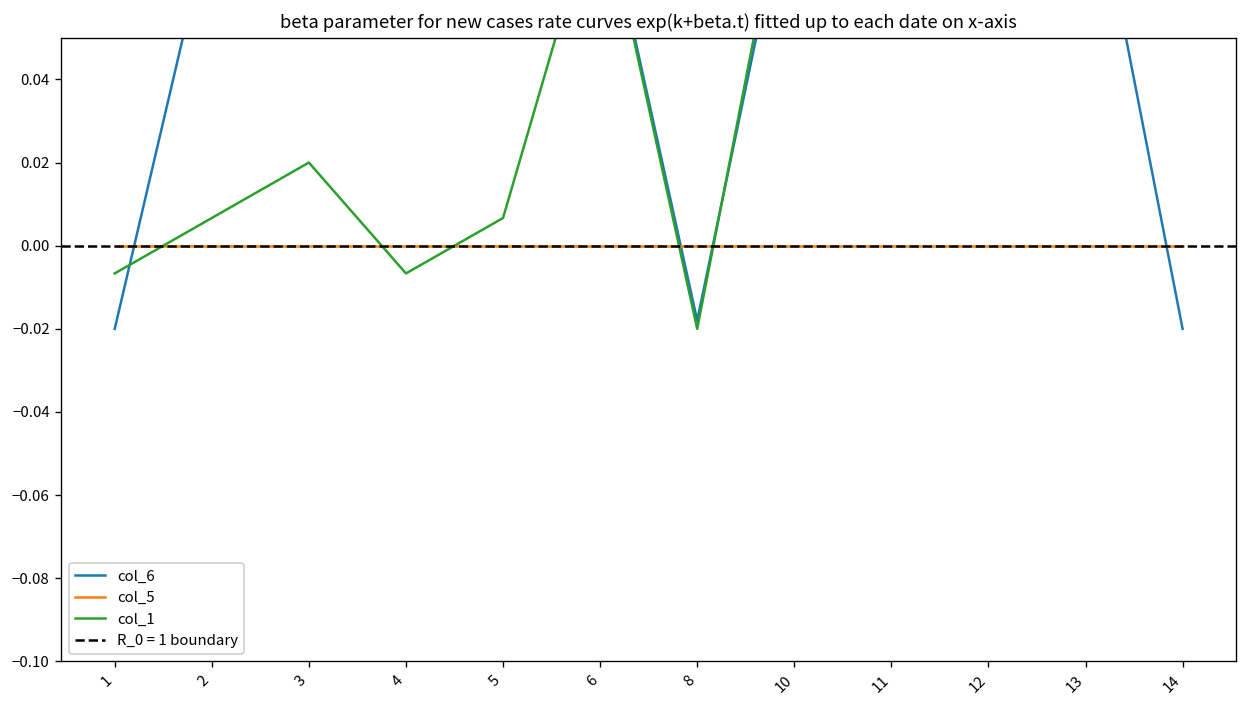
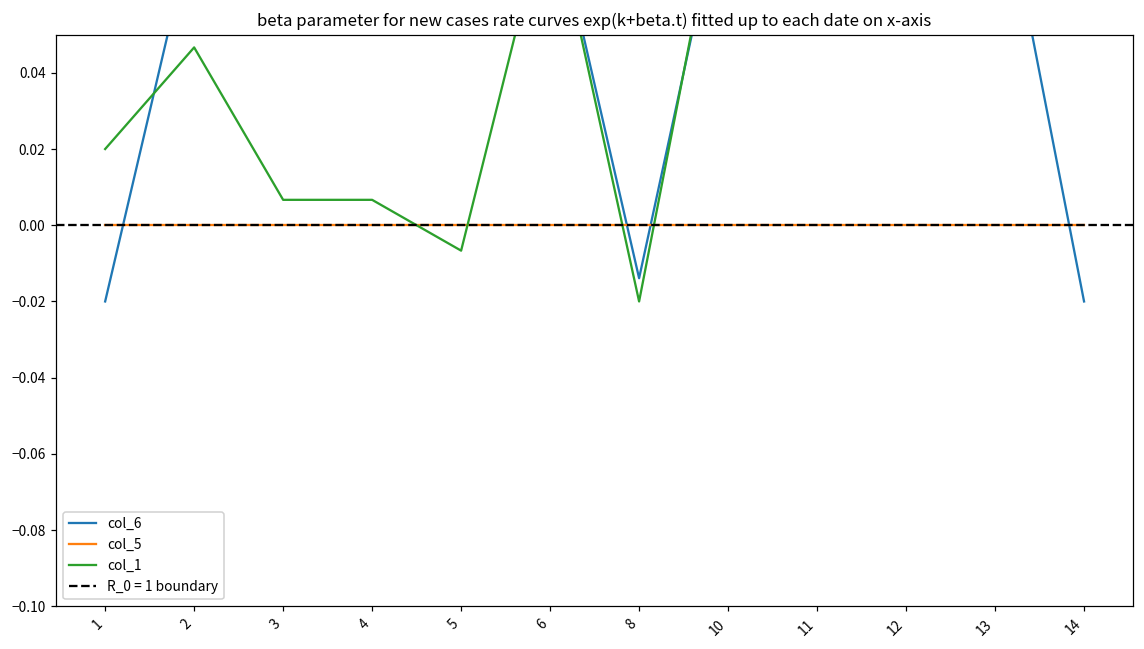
col_1, 1: -0.007 -> 0.020
col_1, 2: 0.007 -> 0.047
col_1, 3: 0.020 -> 0.007
col_1, 4: -0.007 -> 0.007
col_1, 5: 0.007 -> -0.007
col_6, 8: -0.018 -> -0.014
